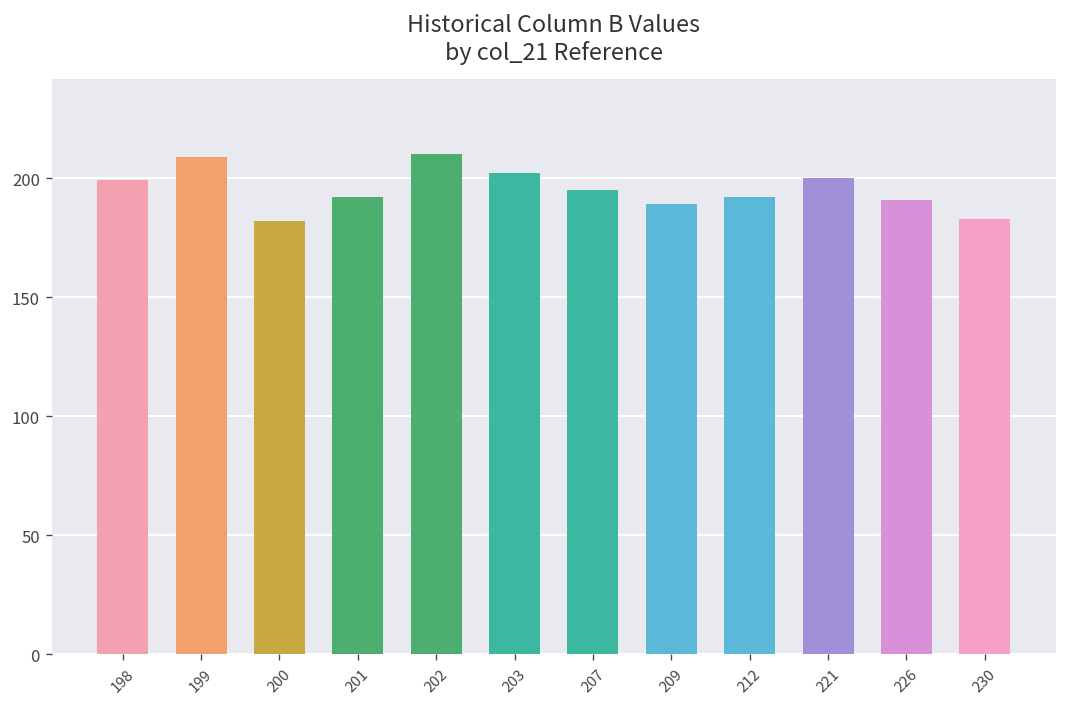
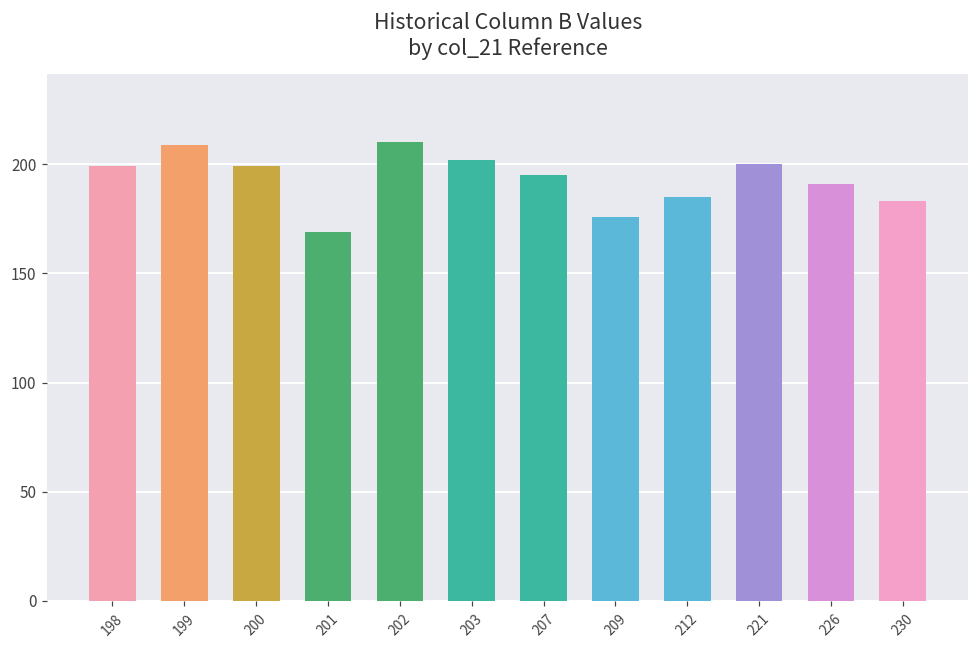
200: 182 -> 199
201: 192 -> 169
209: 189 -> 176
212: 192 -> 185
